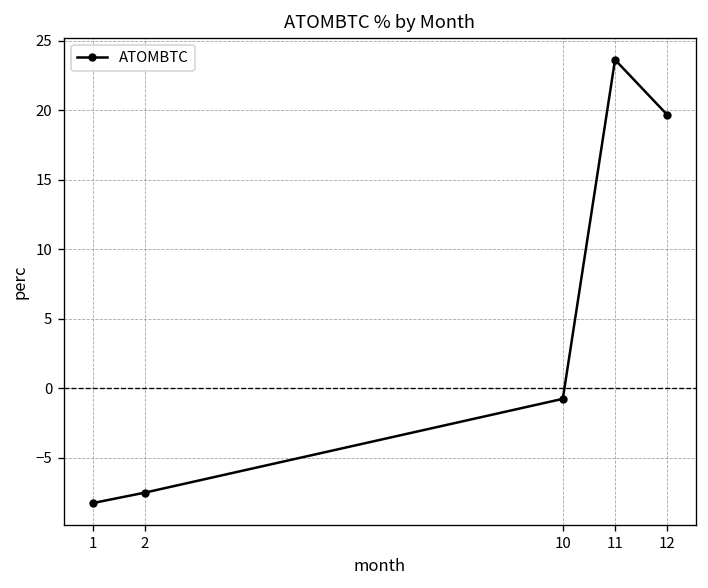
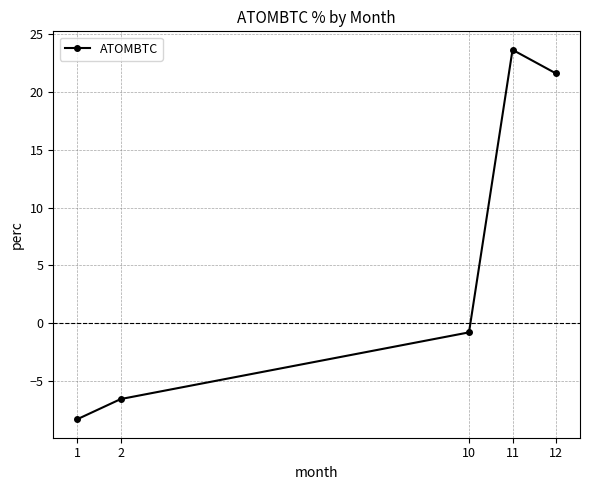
2: -7.5 -> -6.5
12: 19.7 -> 21.6
